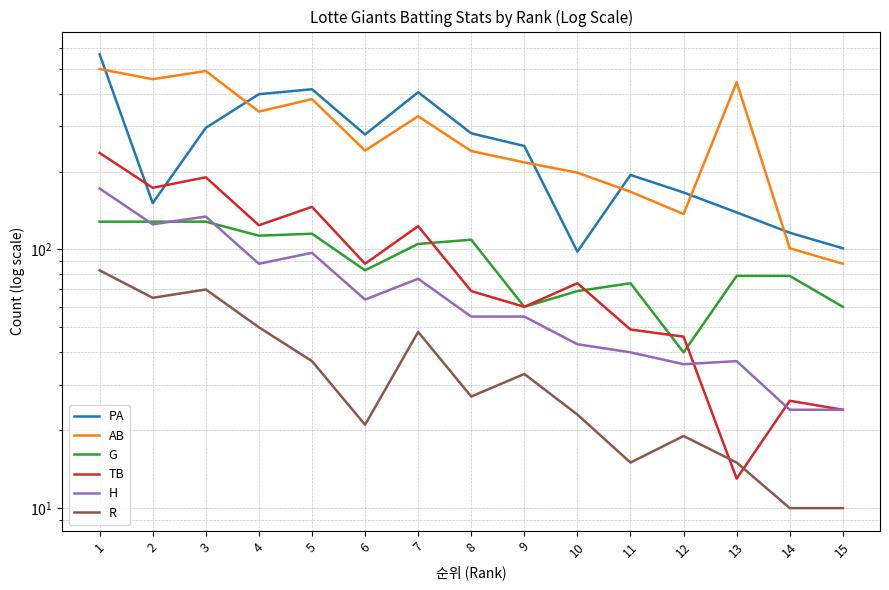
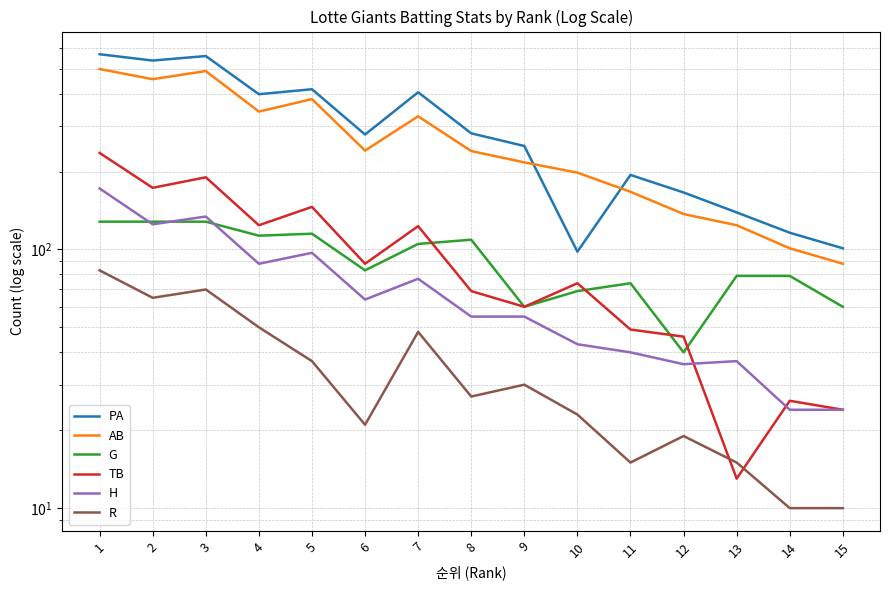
PA, 2: 150 -> 540
PA, 3: 300 -> 560
R, 9: 33 -> 30
AB, 13: 440 -> 120
